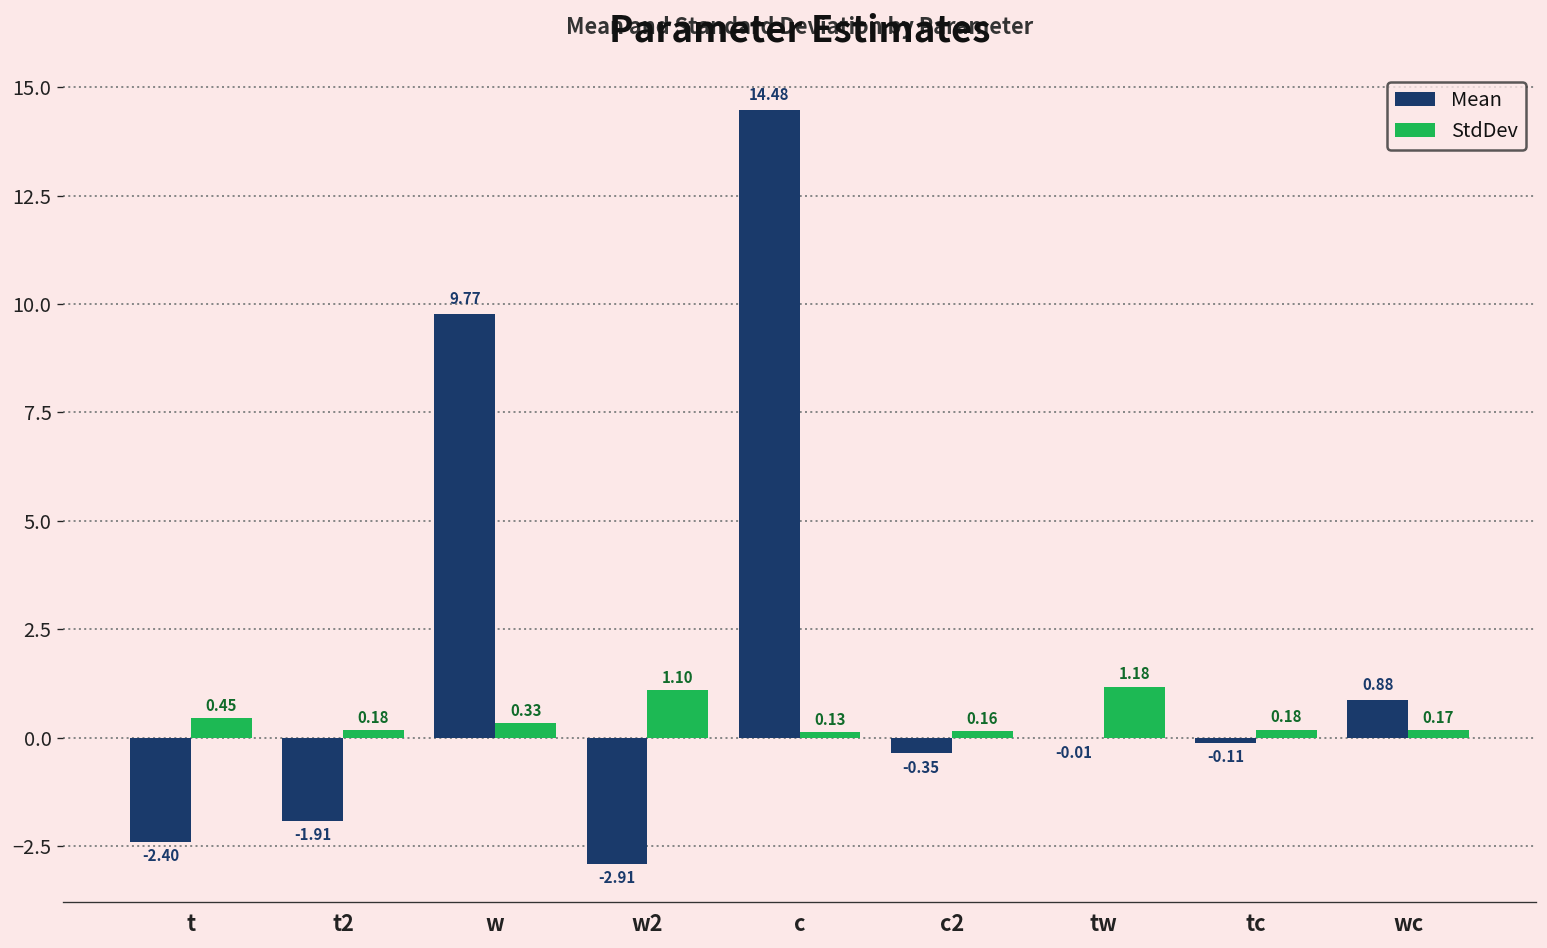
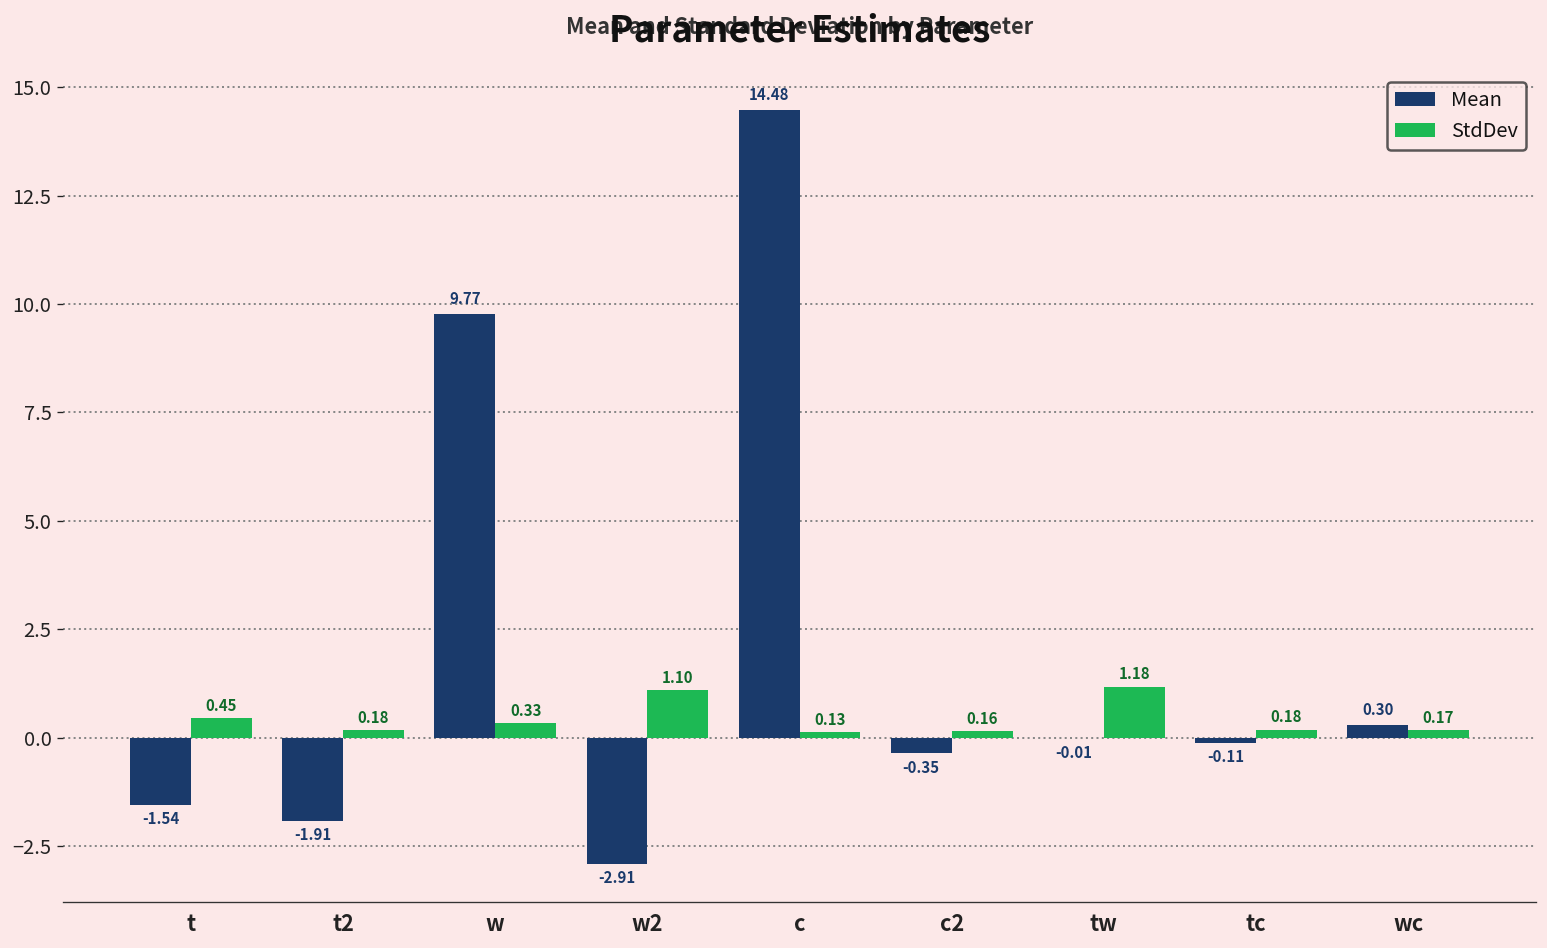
Mean, t: -2.40 -> -1.54
Mean, wc: 0.88 -> 0.30
